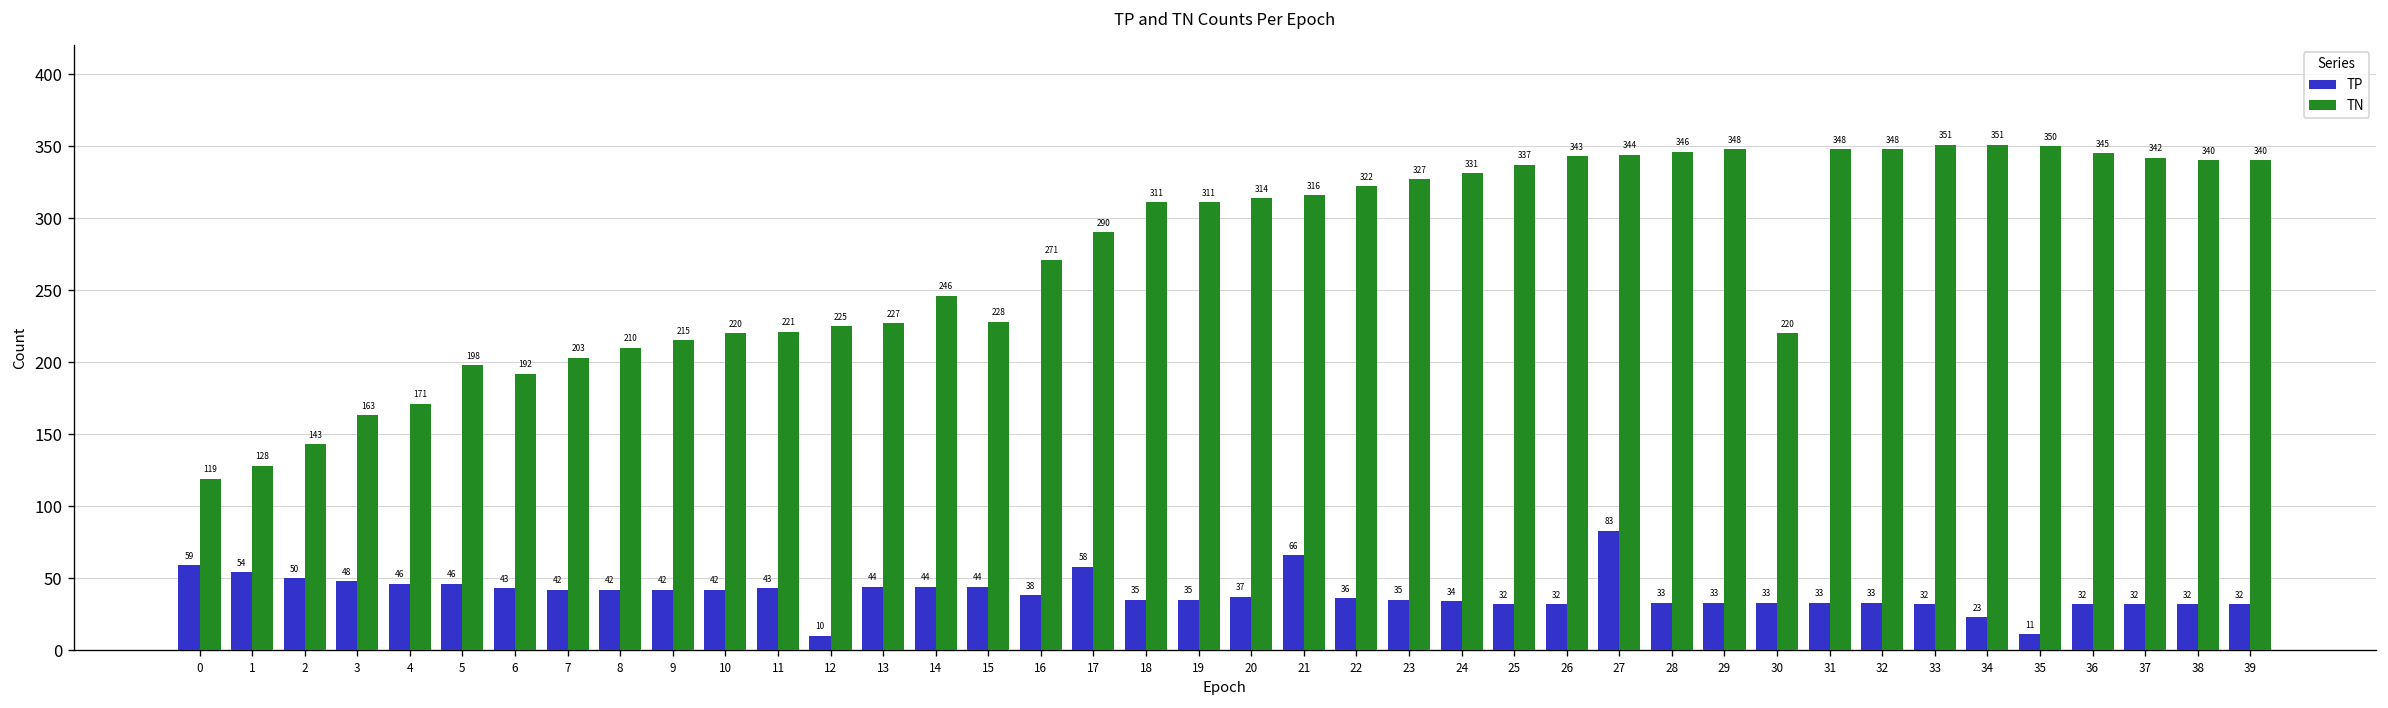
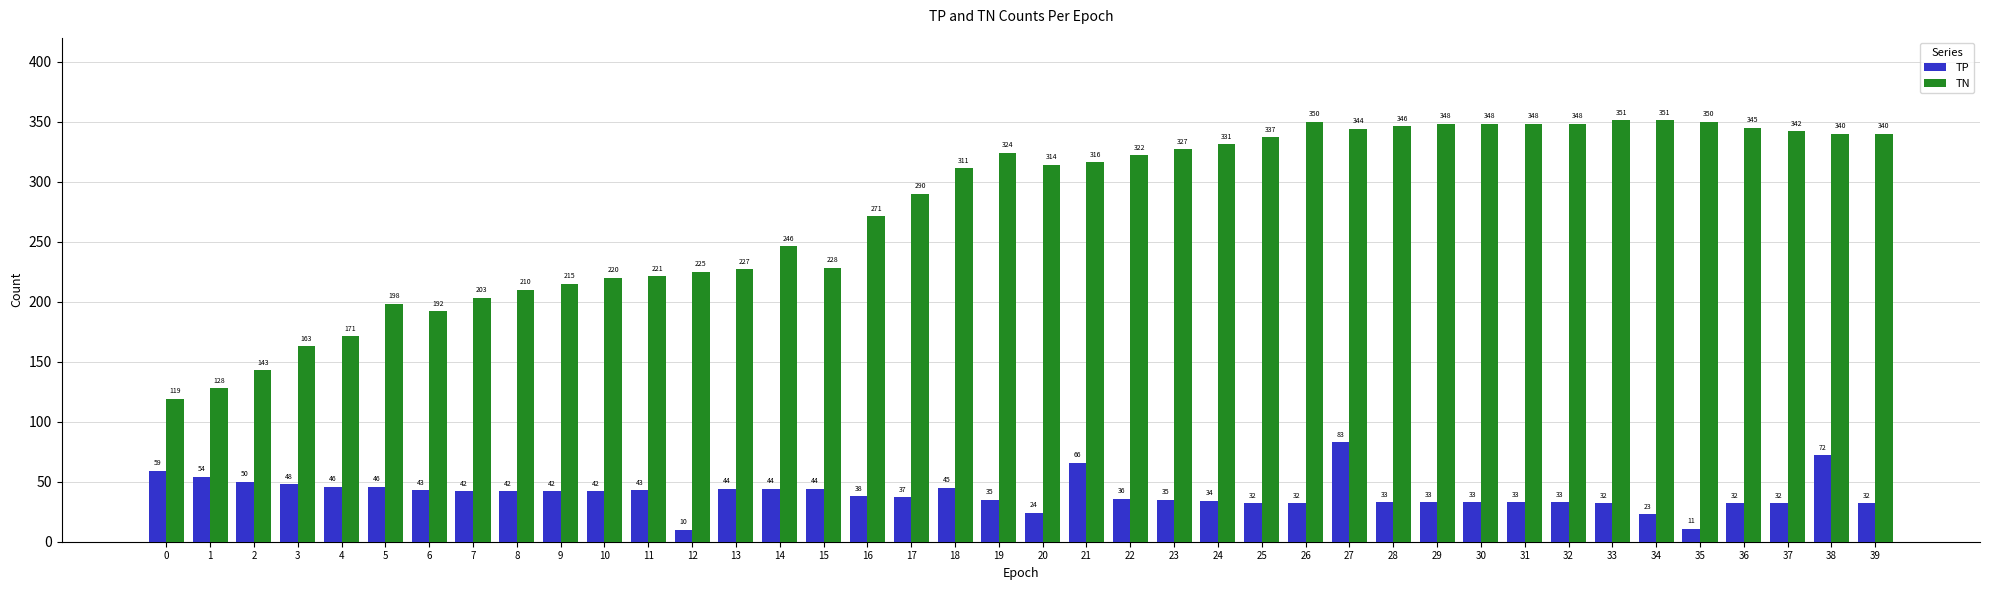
TP, 17: 58 -> 37
TP, 18: 35 -> 45
TN, 19: 311 -> 324
TP, 20: 37 -> 24
TN, 26: 343 -> 350
TN, 30: 220 -> 348
TP, 38: 32 -> 72
